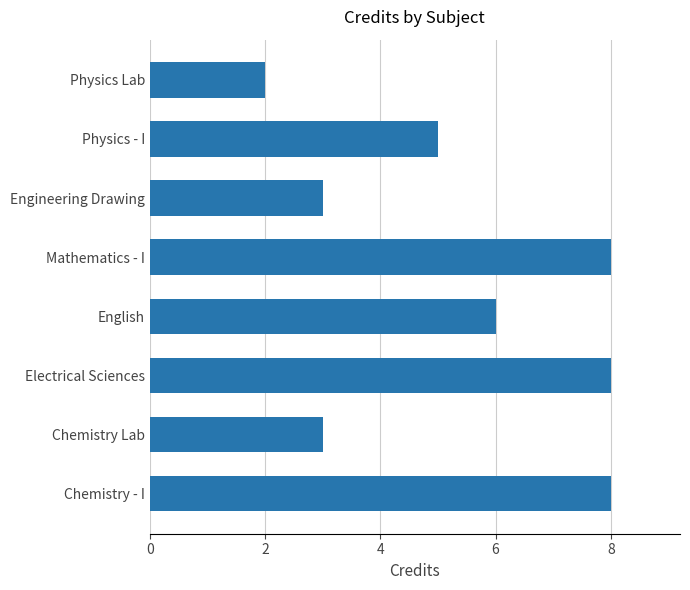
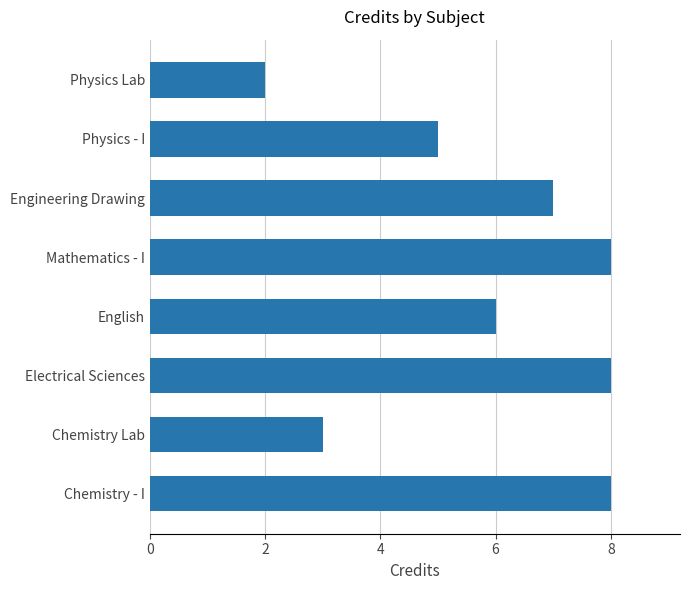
Engineering Drawing: 3 -> 7
